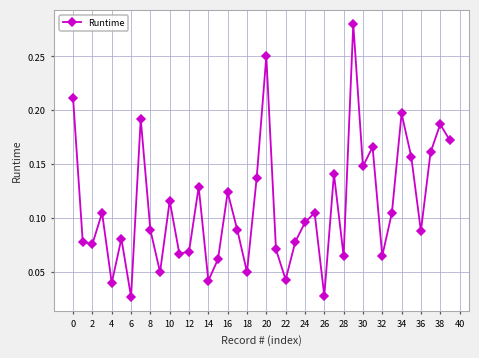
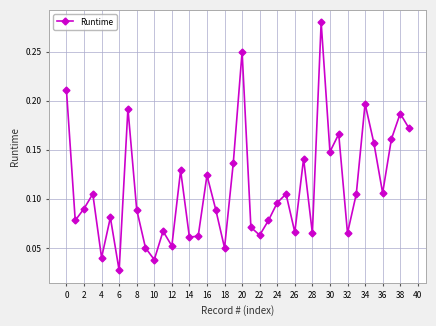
2: 0.08 -> 0.09
10: 0.12 -> 0.04
12: 0.07 -> 0.05
14: 0.04 -> 0.06
22: 0.04 -> 0.06
26: 0.03 -> 0.07
36: 0.09 -> 0.11
